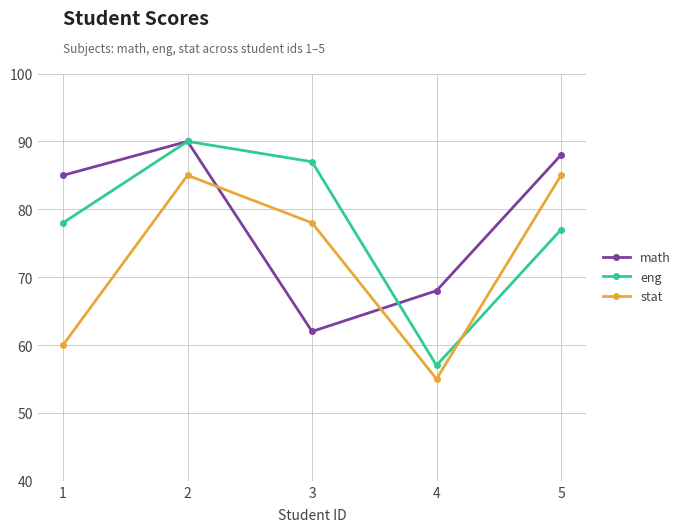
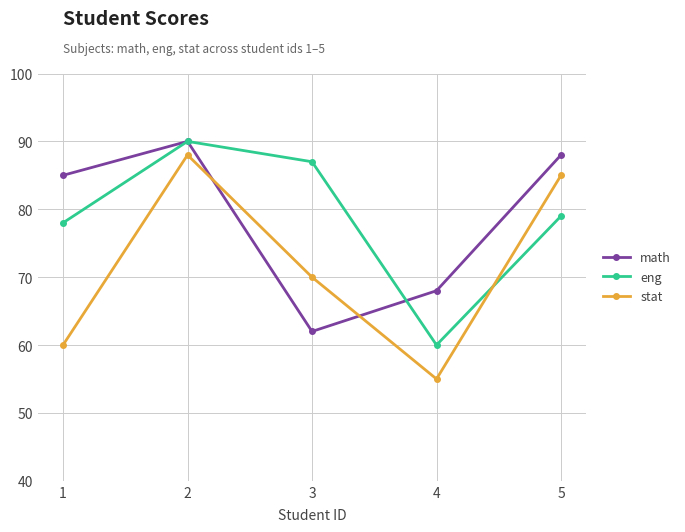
stat, 2: 85 -> 88
stat, 3: 78 -> 70
eng, 4: 57 -> 60
eng, 5: 77 -> 79
